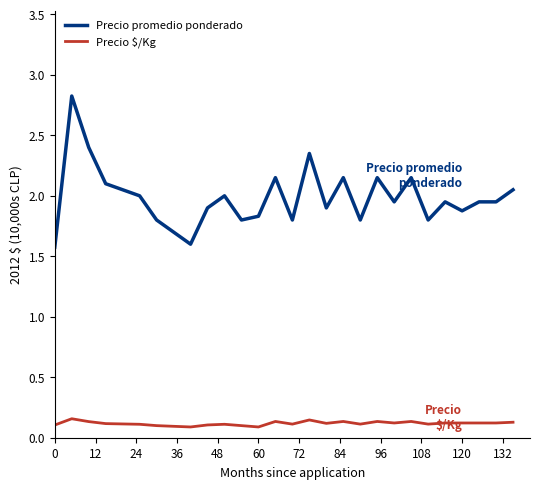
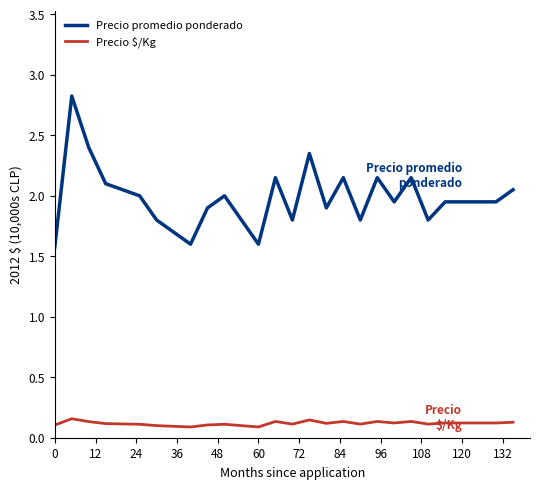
Precio promedio ponderado, 60: 1.83 -> 1.60
Precio promedio ponderado, 120: 1.88 -> 1.95
